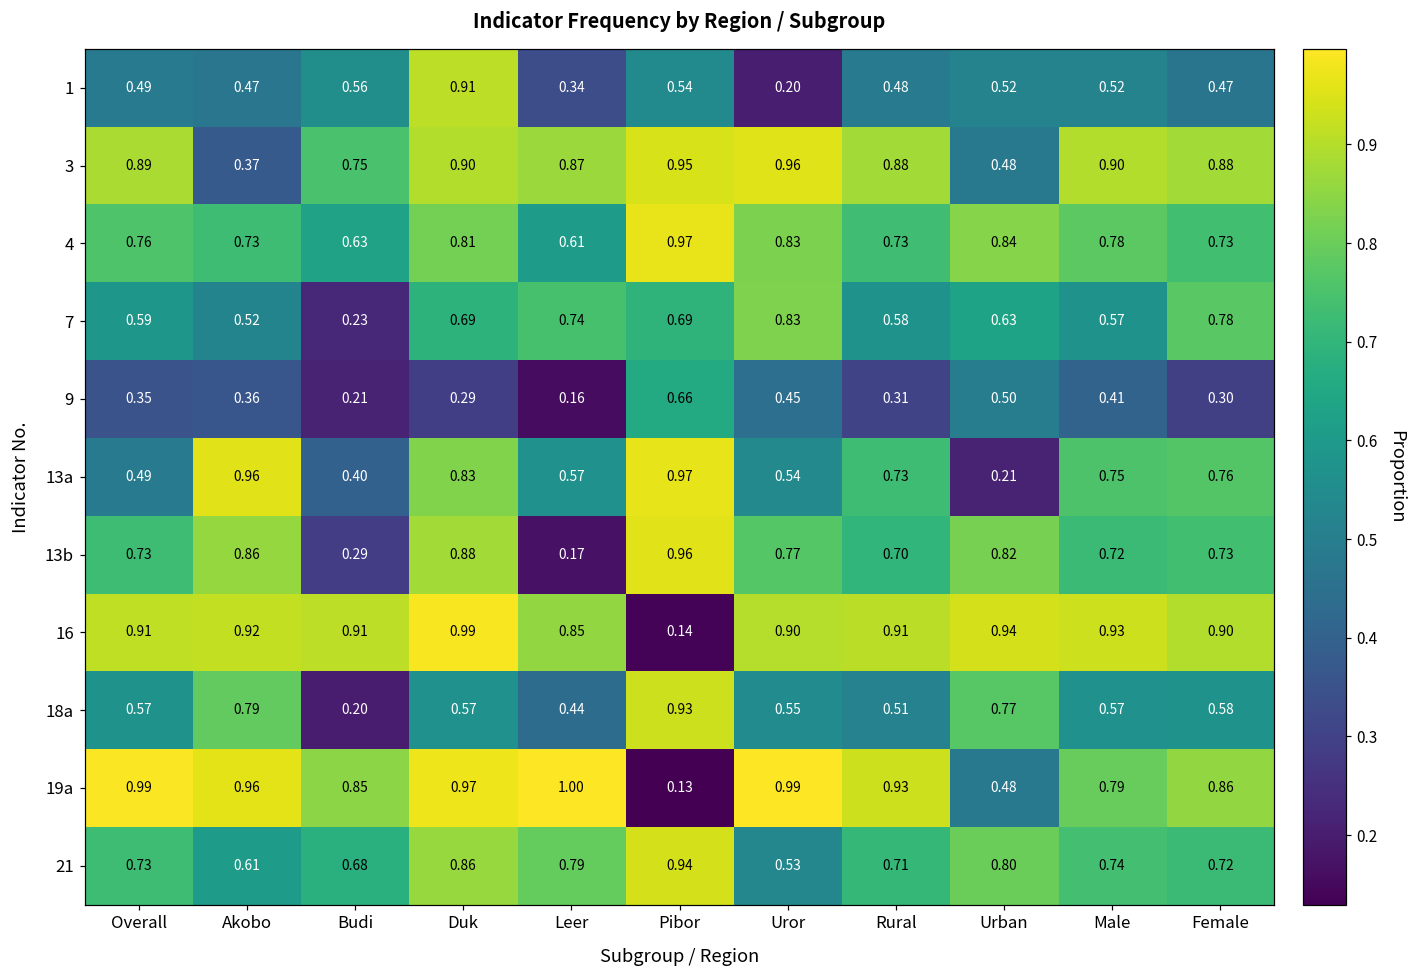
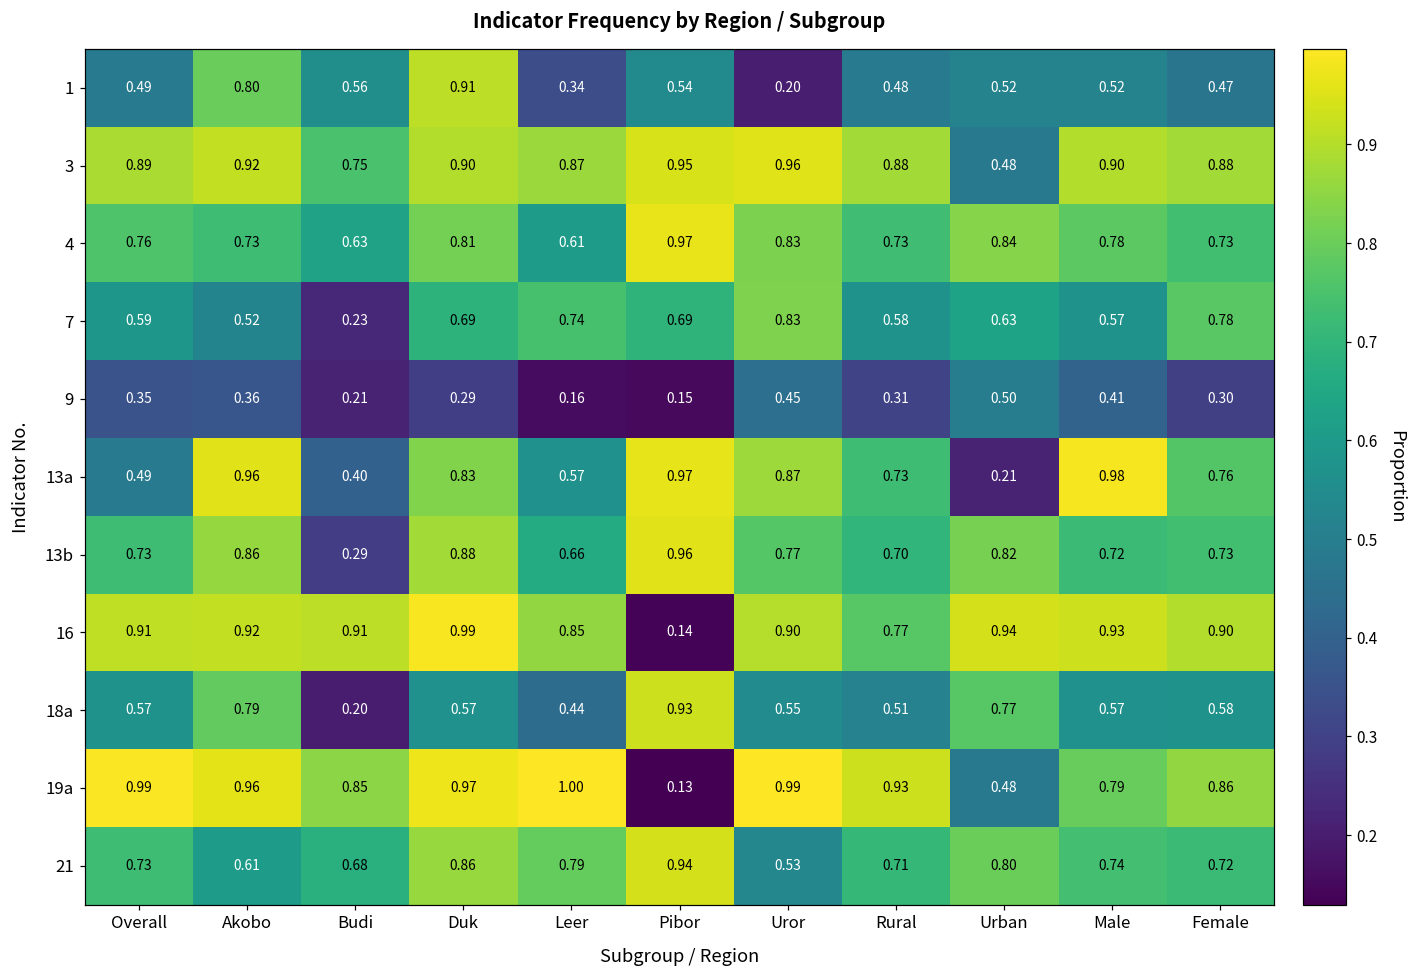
1, Akobo: 0.47 -> 0.80
3, Akobo: 0.37 -> 0.92
9, Pibor: 0.66 -> 0.15
13a, Uror: 0.54 -> 0.87
13a, Male: 0.75 -> 0.98
13b, Leer: 0.17 -> 0.66
16, Rural: 0.91 -> 0.77
